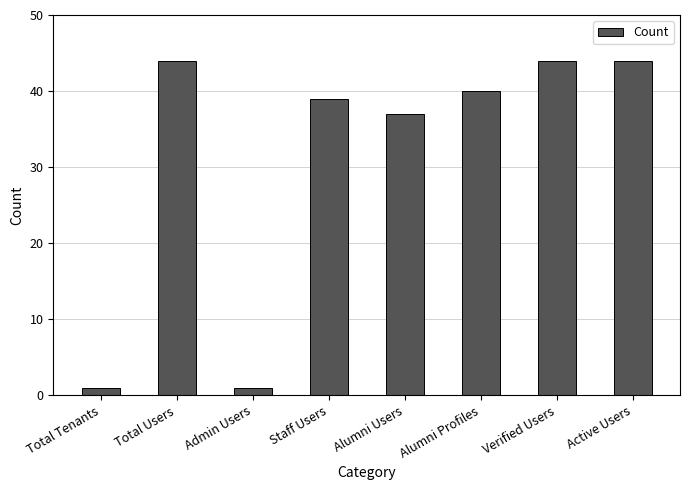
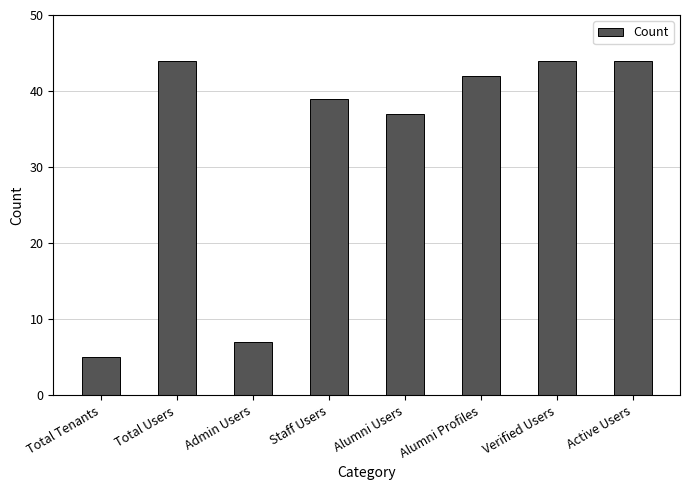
Total Tenants: 1 -> 5
Admin Users: 1 -> 7
Alumni Profiles: 40 -> 42
